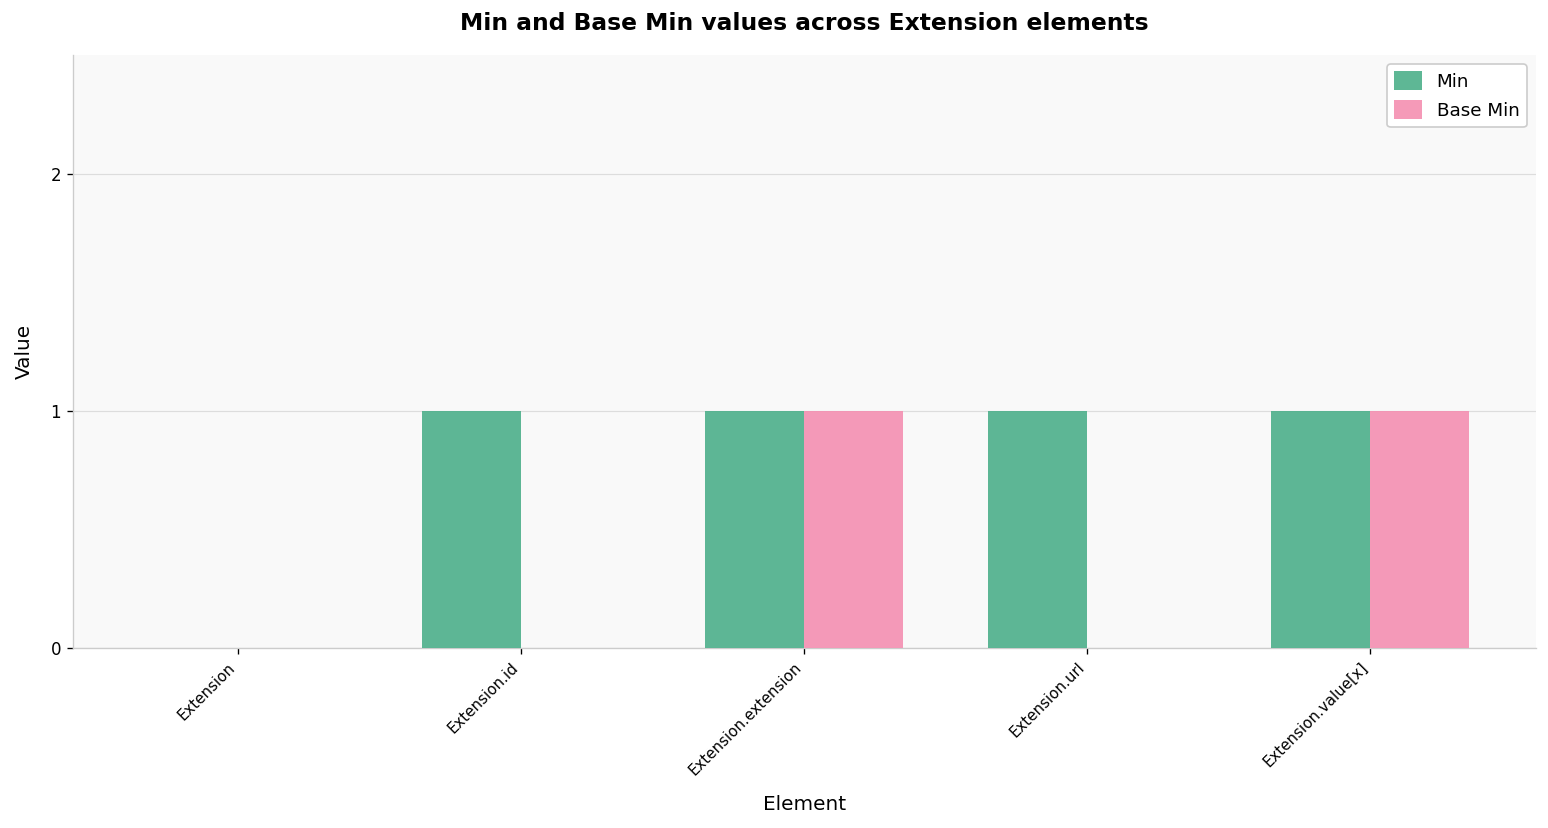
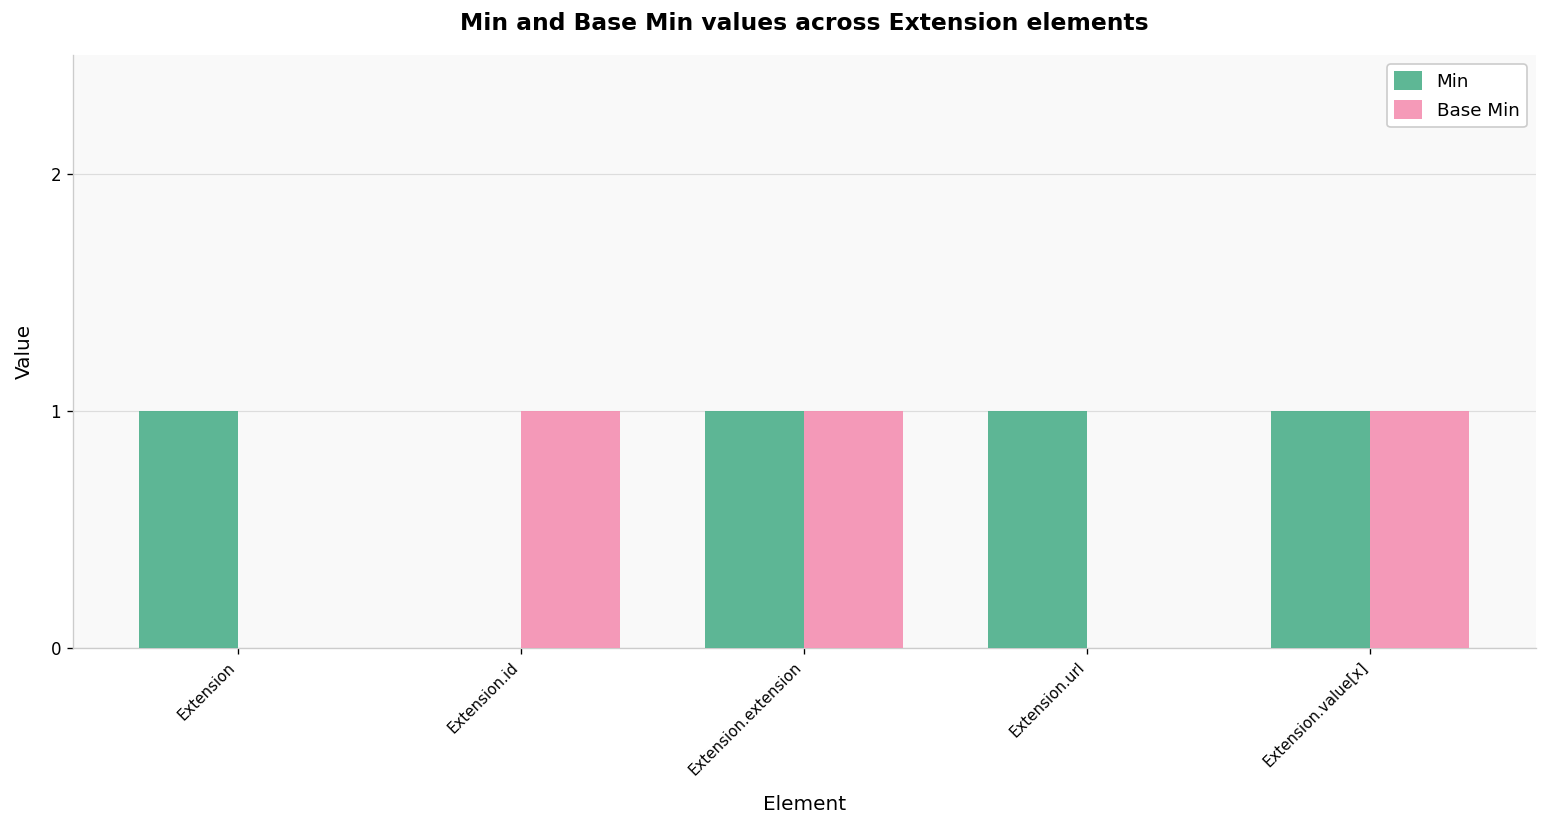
Min, Extension: 0 -> 1
Min, Extension.id: 1 -> 0
Base Min, Extension.id: 0 -> 1
